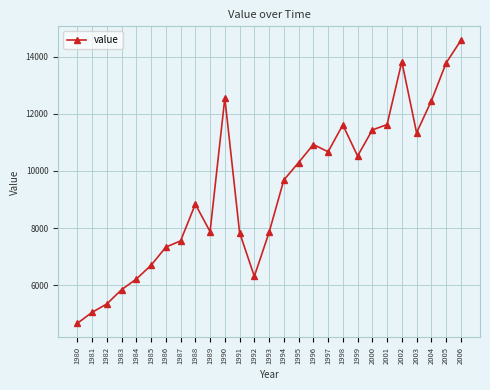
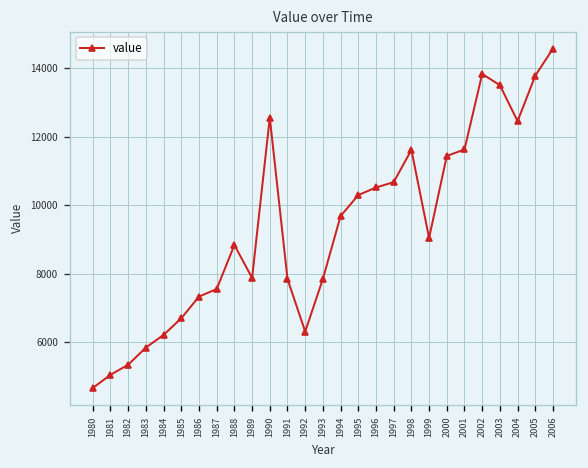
1996: 10900 -> 10500
1999: 10500 -> 9000
2003: 11300 -> 13500
